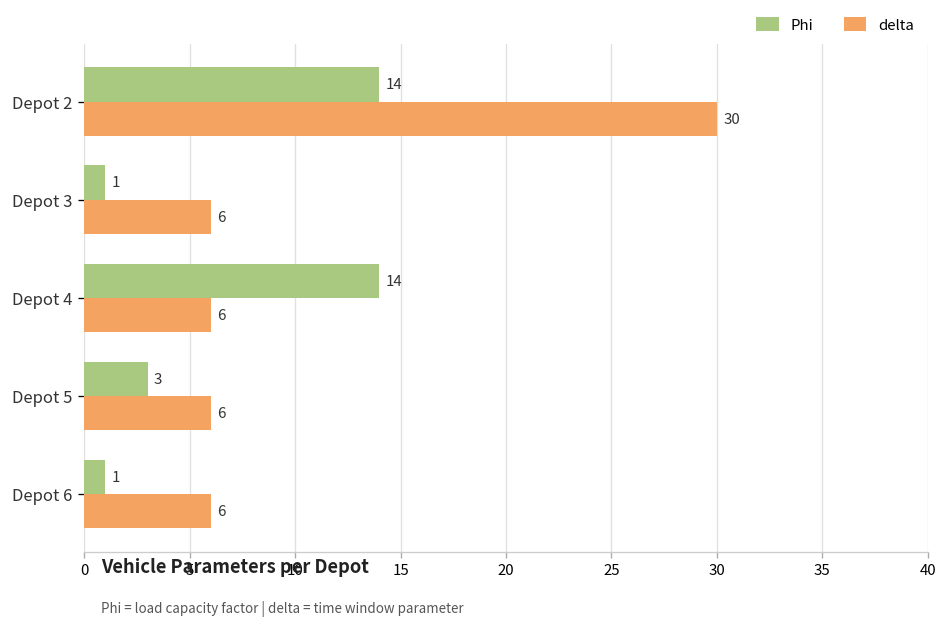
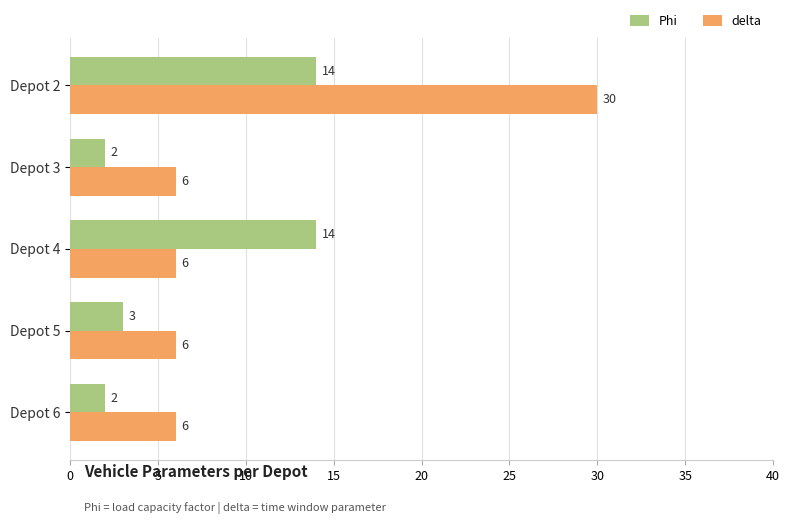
Phi, Depot 3: 1 -> 2
Phi, Depot 6: 1 -> 2
